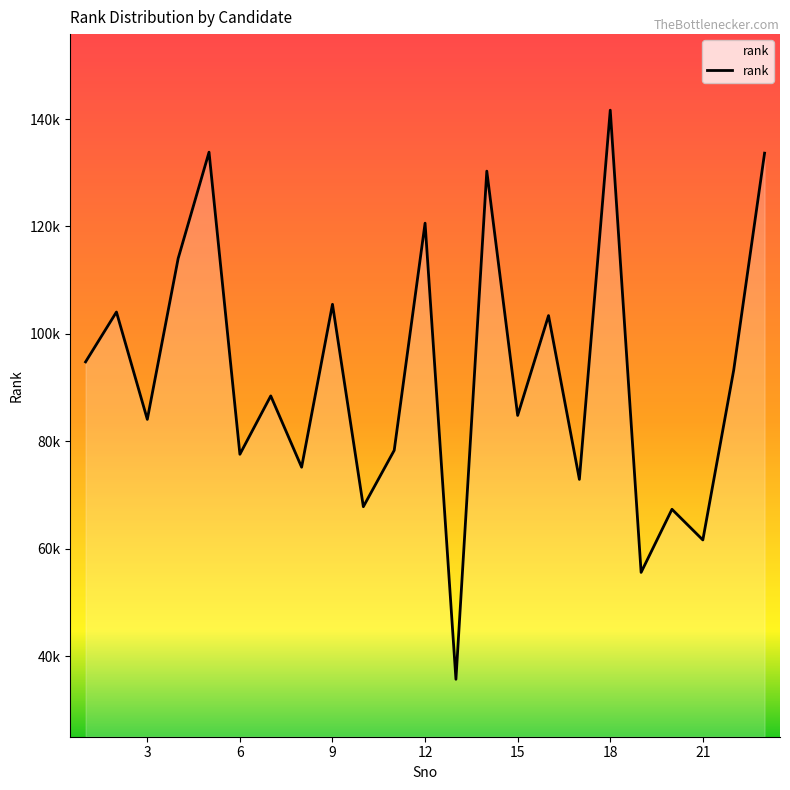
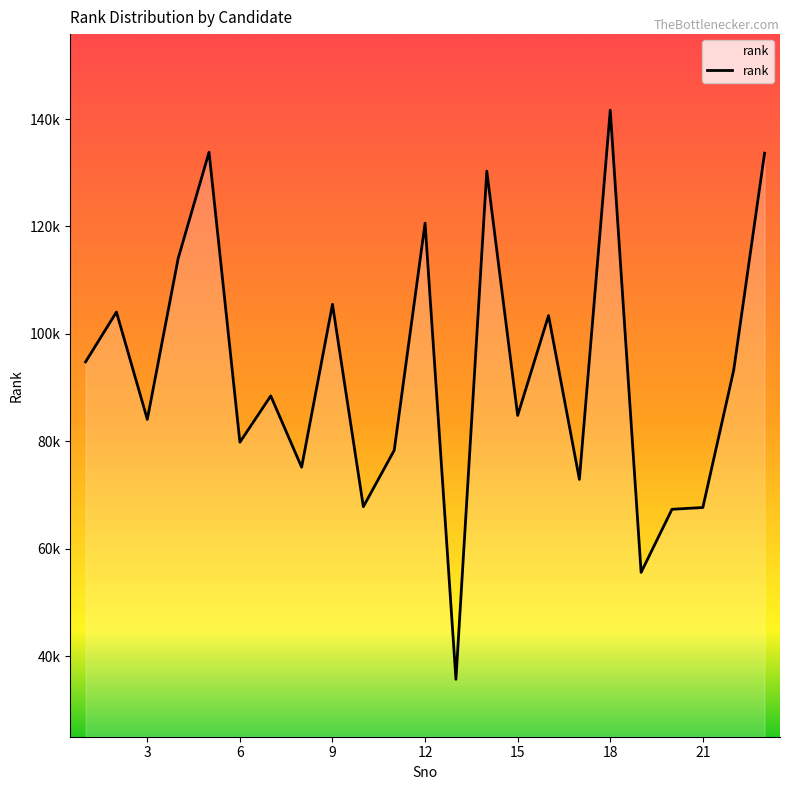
6: 78000 -> 80000
21: 62000 -> 68000
